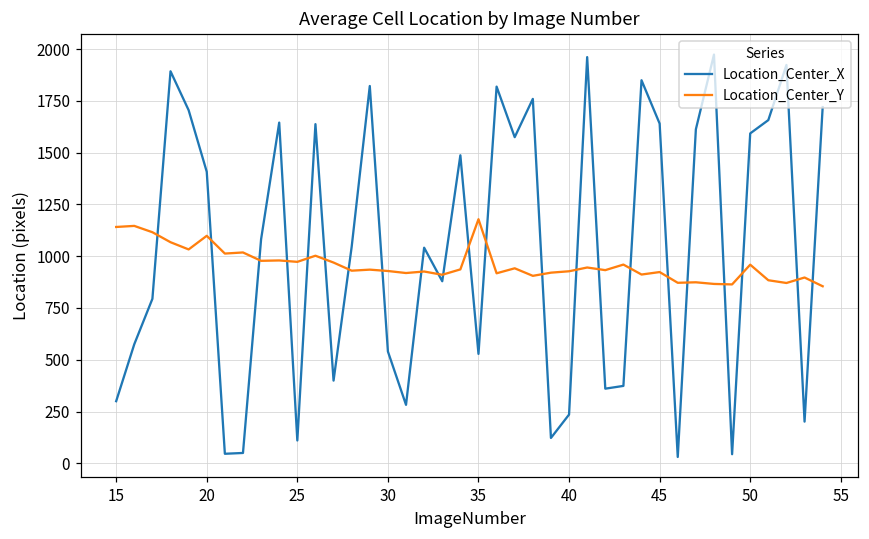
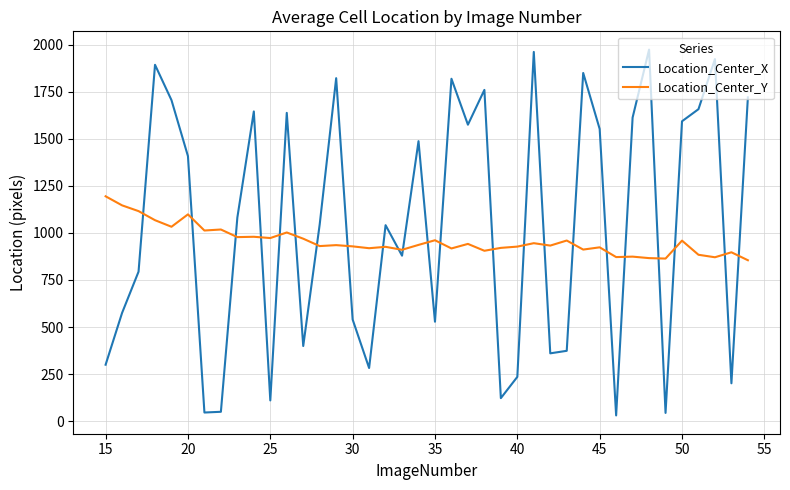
Location_Center_Y, 15: 1140 -> 1190
Location_Center_Y, 35: 1180 -> 960
Location_Center_X, 45: 1640 -> 1550
